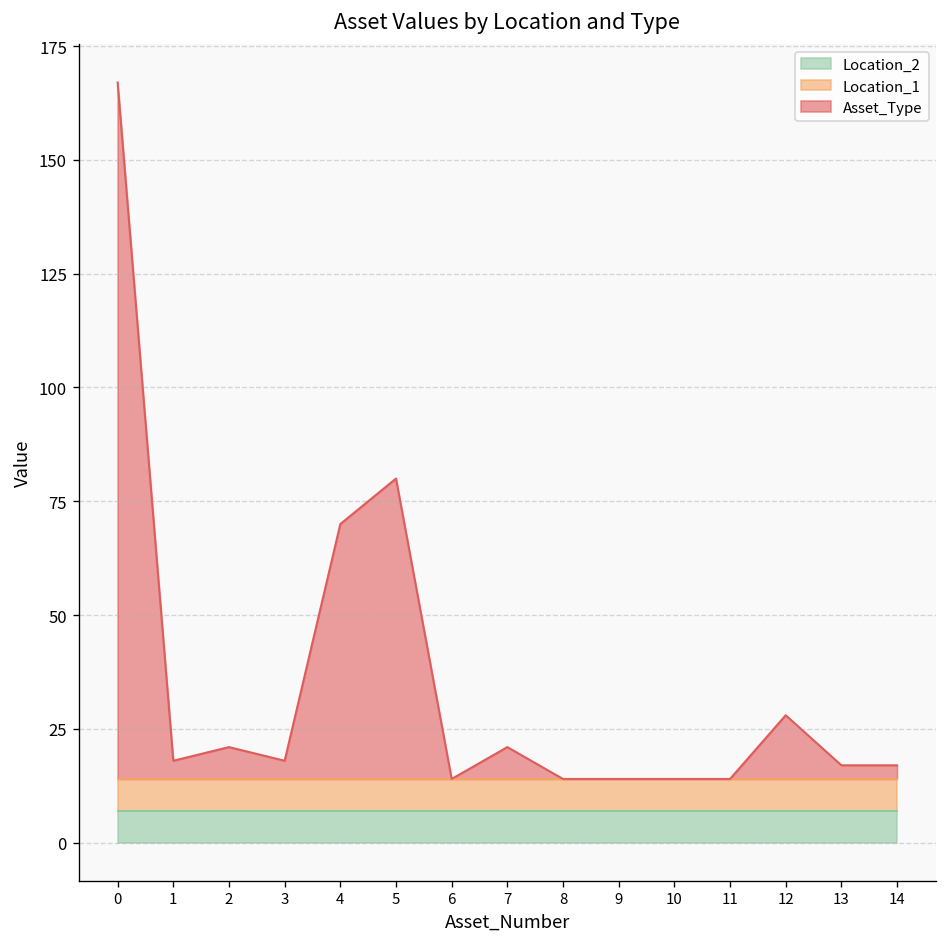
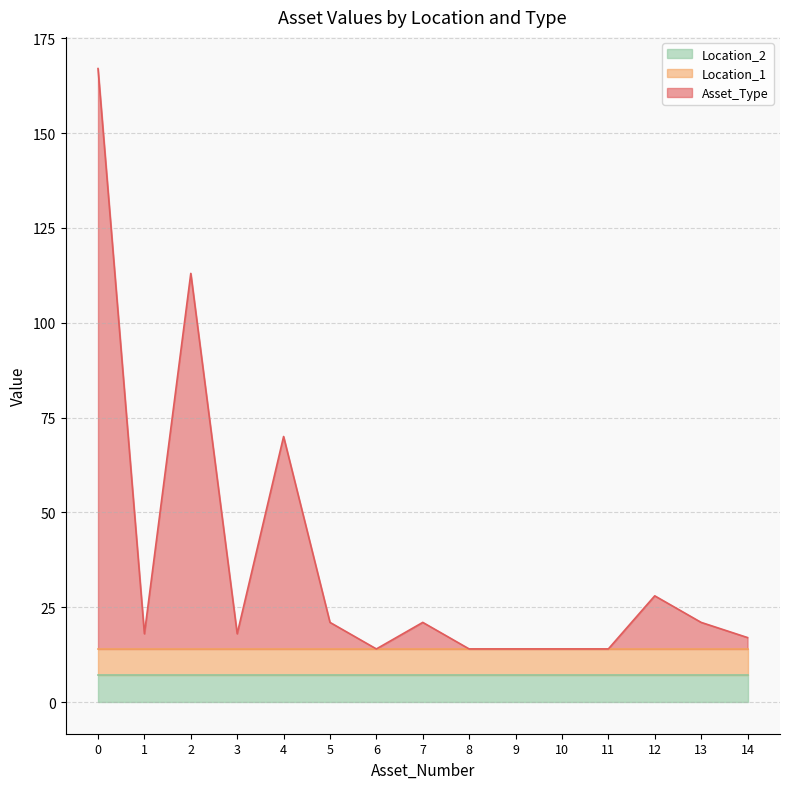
Asset_Type, 2: 21 -> 113
Asset_Type, 5: 80 -> 21
Asset_Type, 13: 17 -> 21
